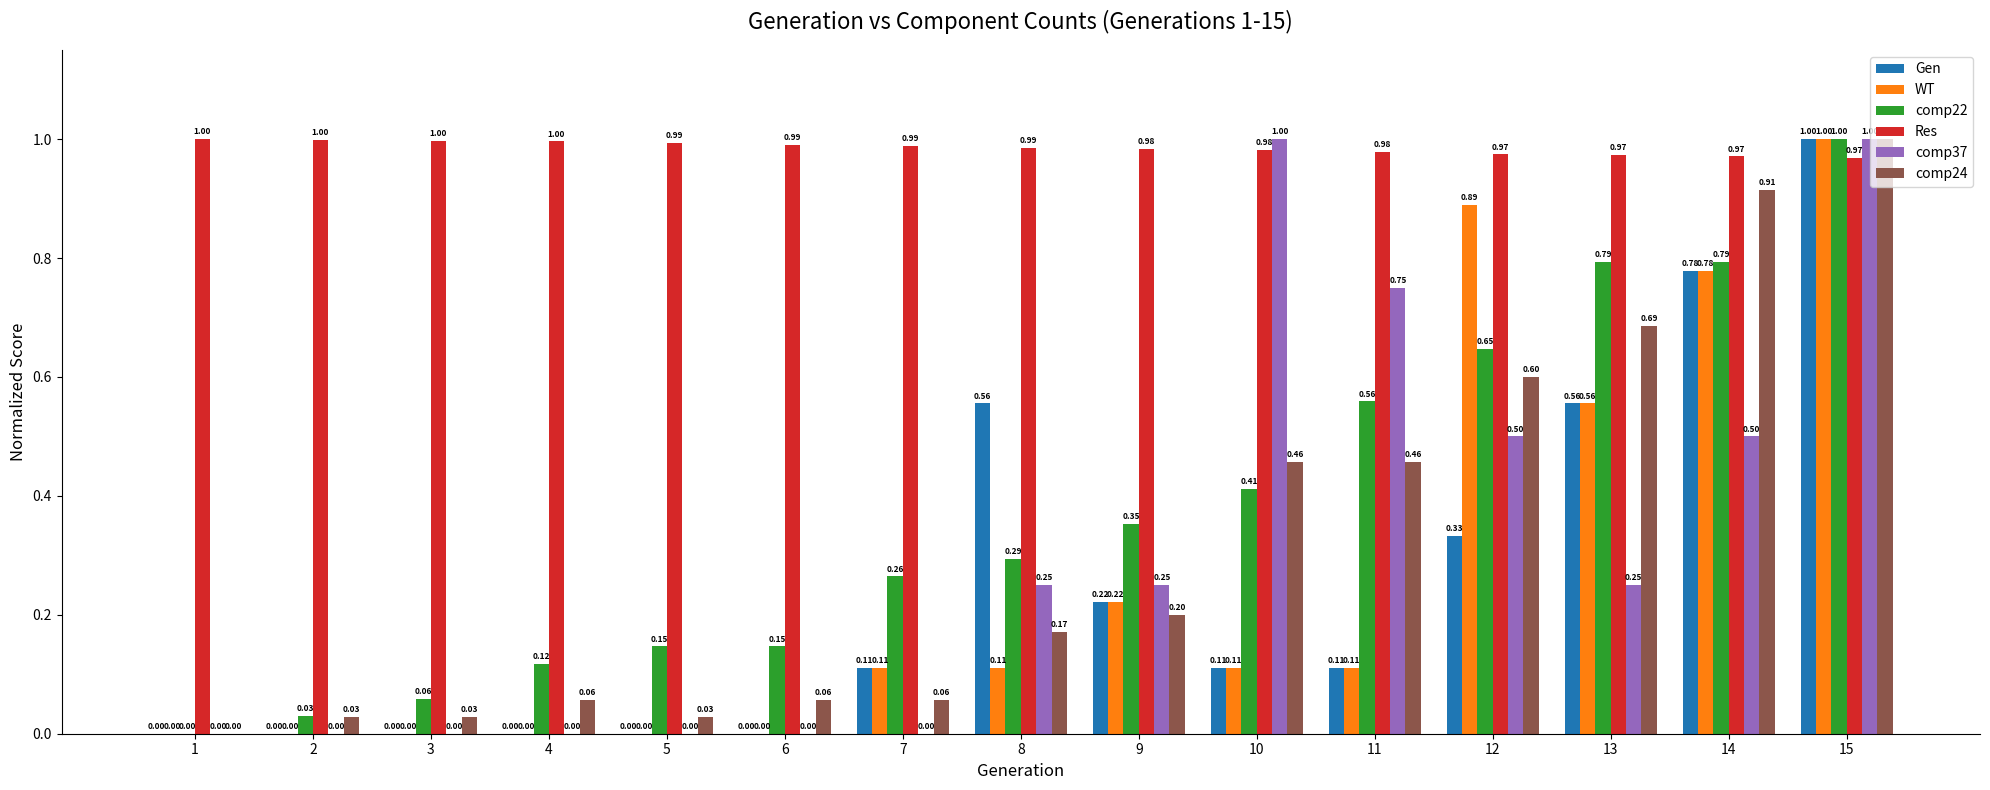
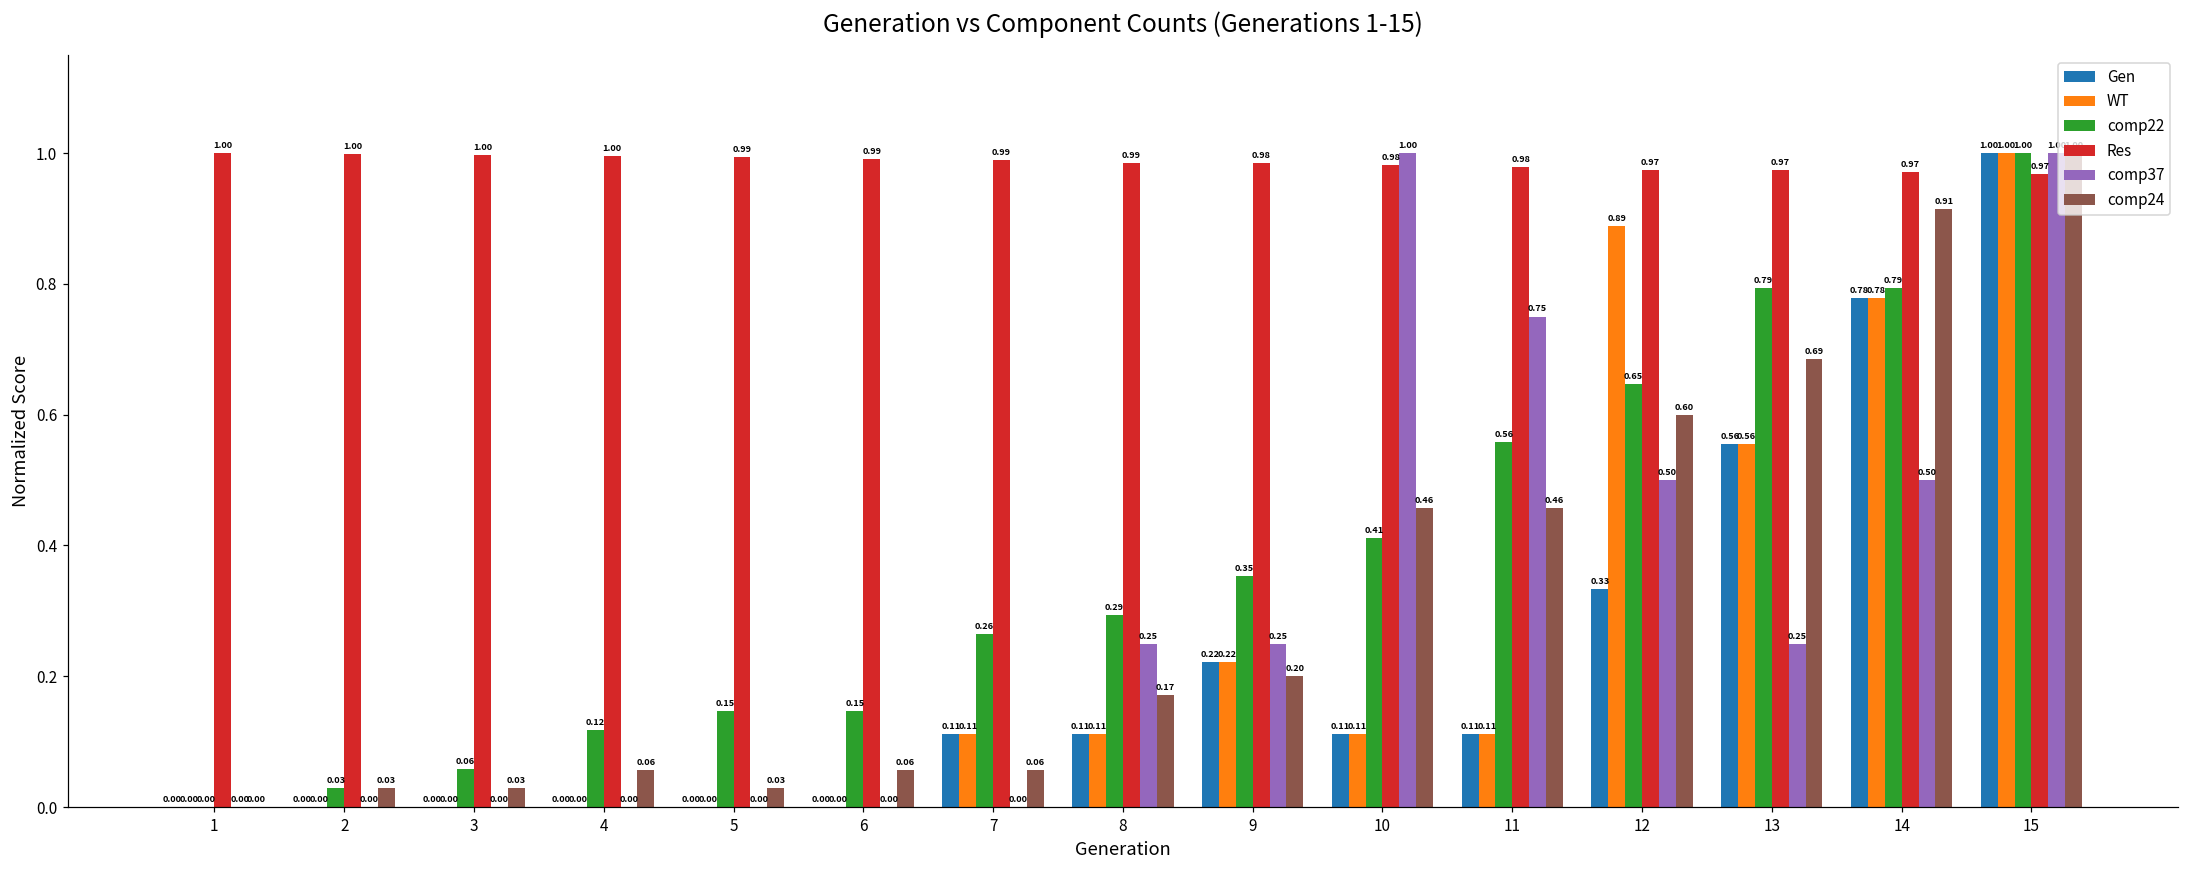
Gen, 8: 0.56 -> 0.11
